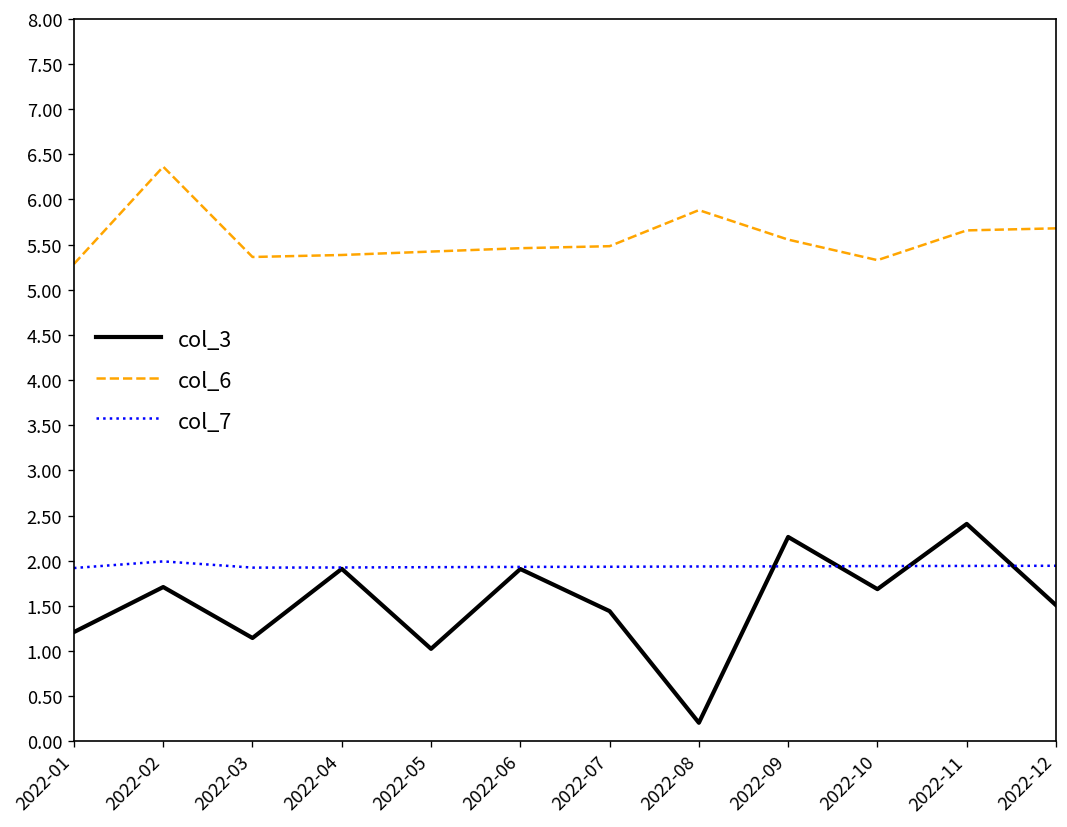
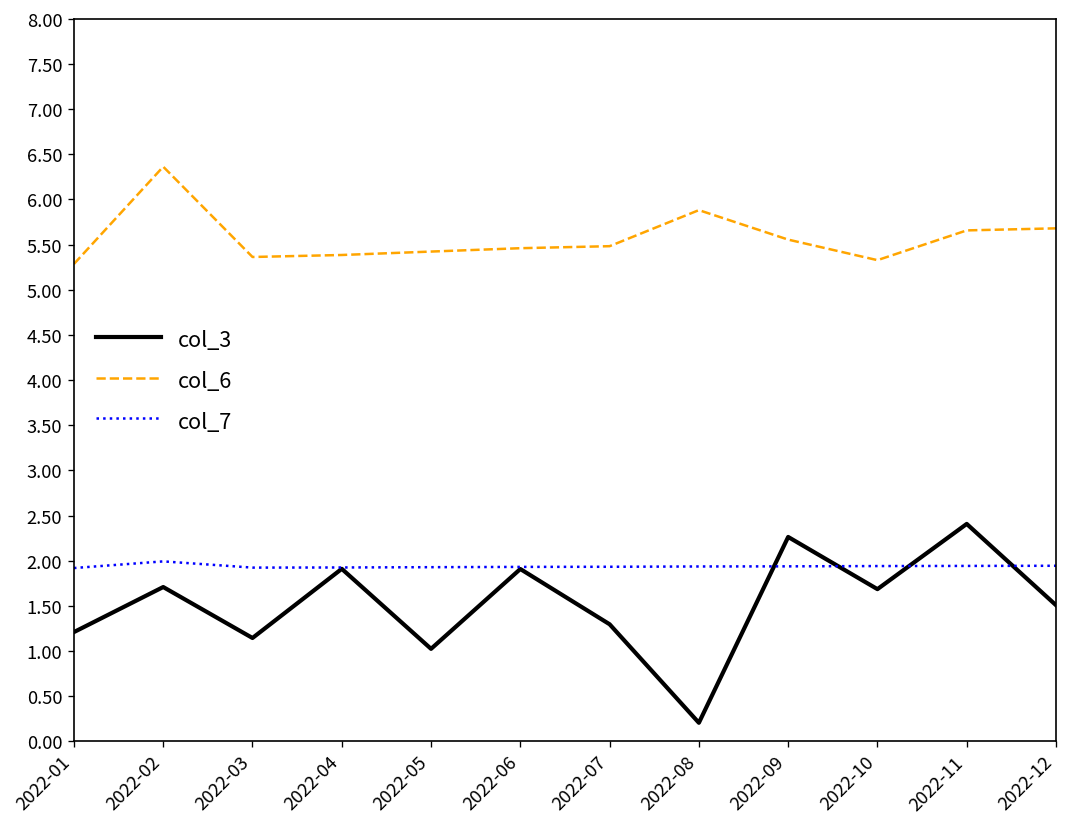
col_3, 2022-07: 1.4 -> 1.3
